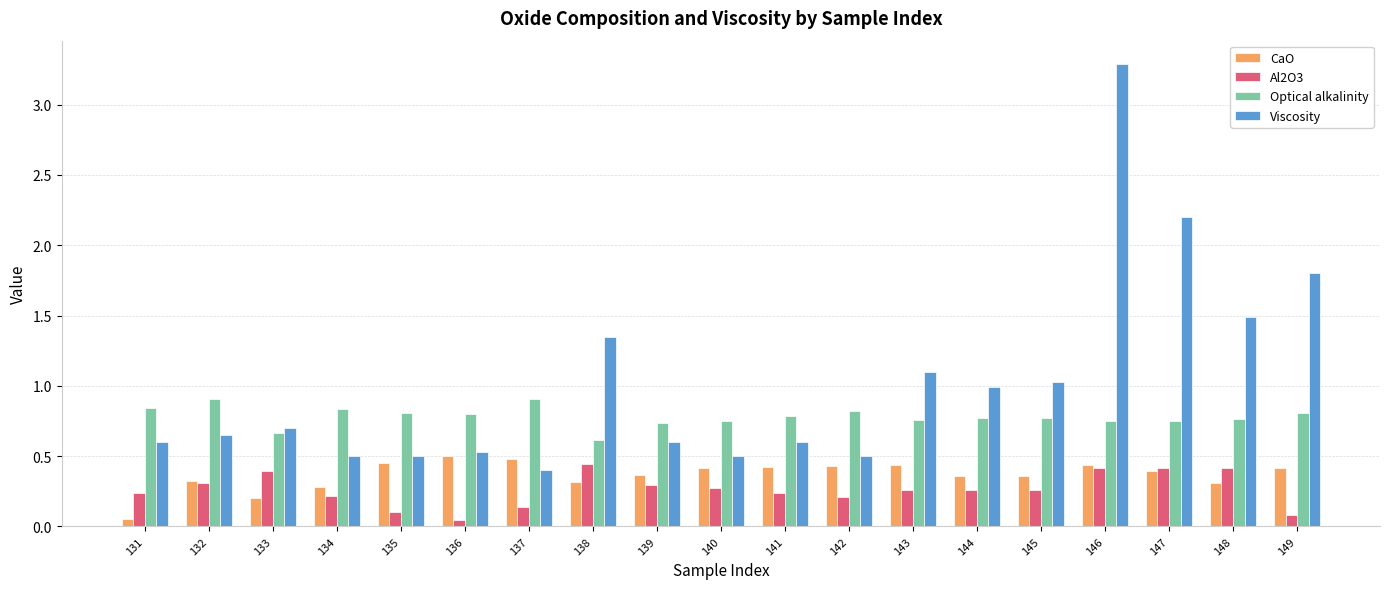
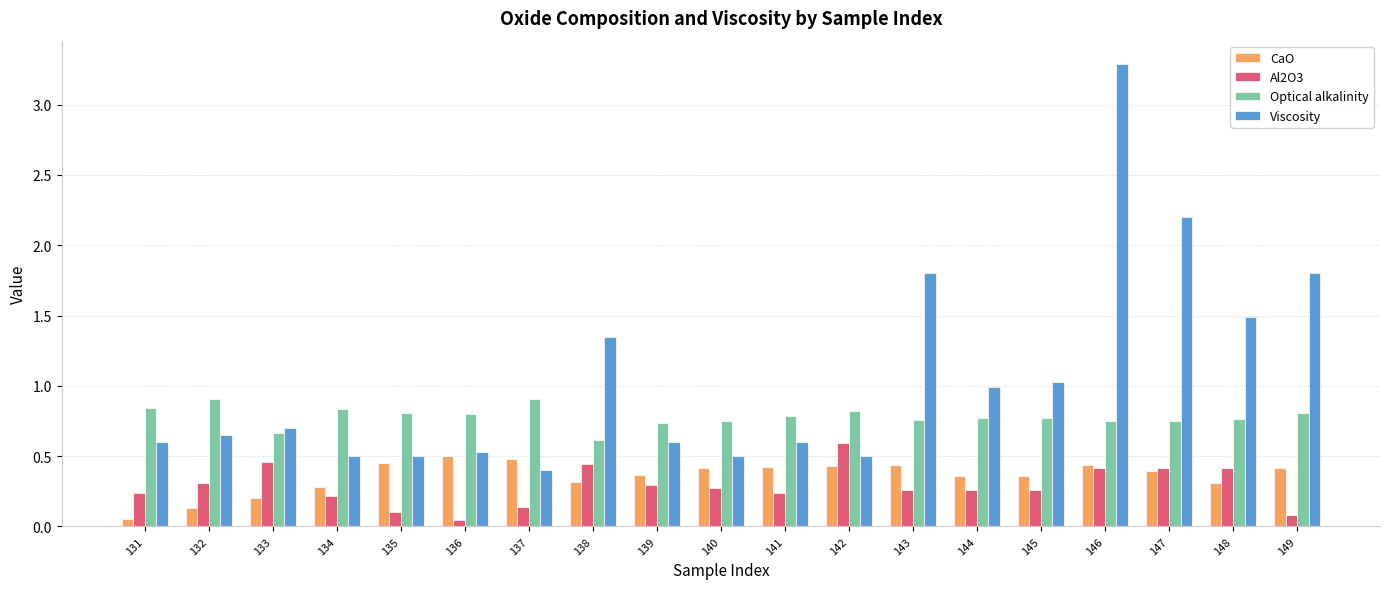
CaO, 132: 0.33 -> 0.13
Al2O3, 133: 0.40 -> 0.46
Al2O3, 142: 0.21 -> 0.60
Viscosity, 143: 1.1 -> 1.8
